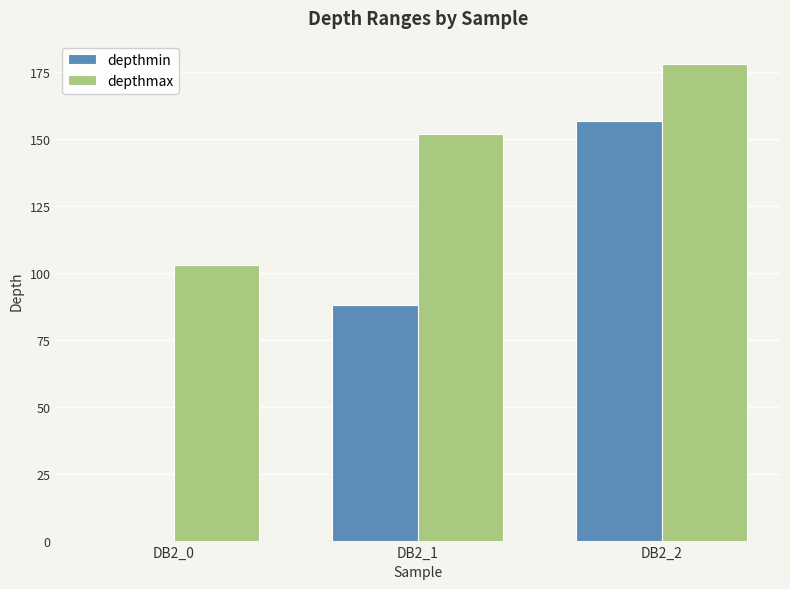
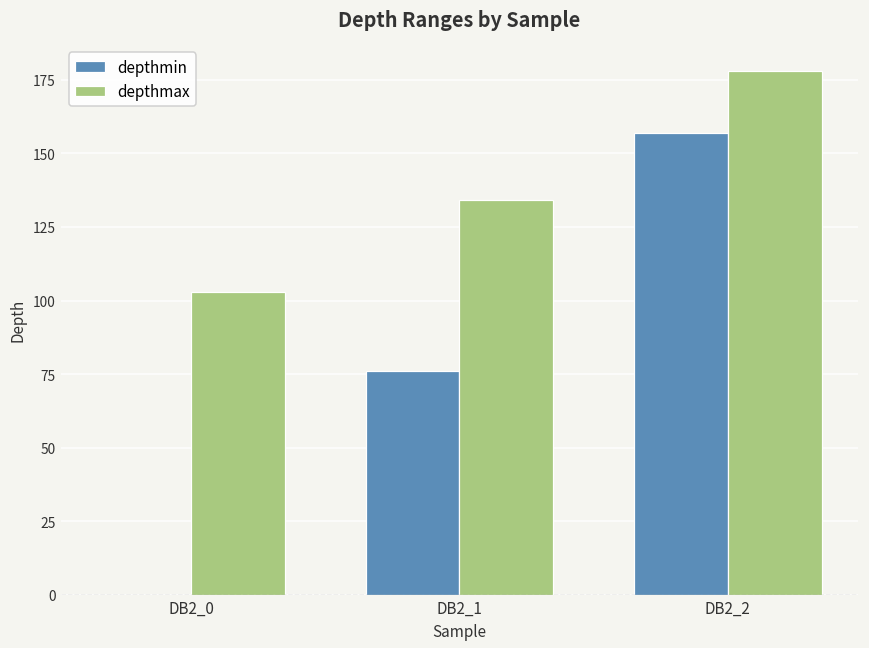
depthmin, DB2_1: 88 -> 76
depthmax, DB2_1: 152 -> 134
